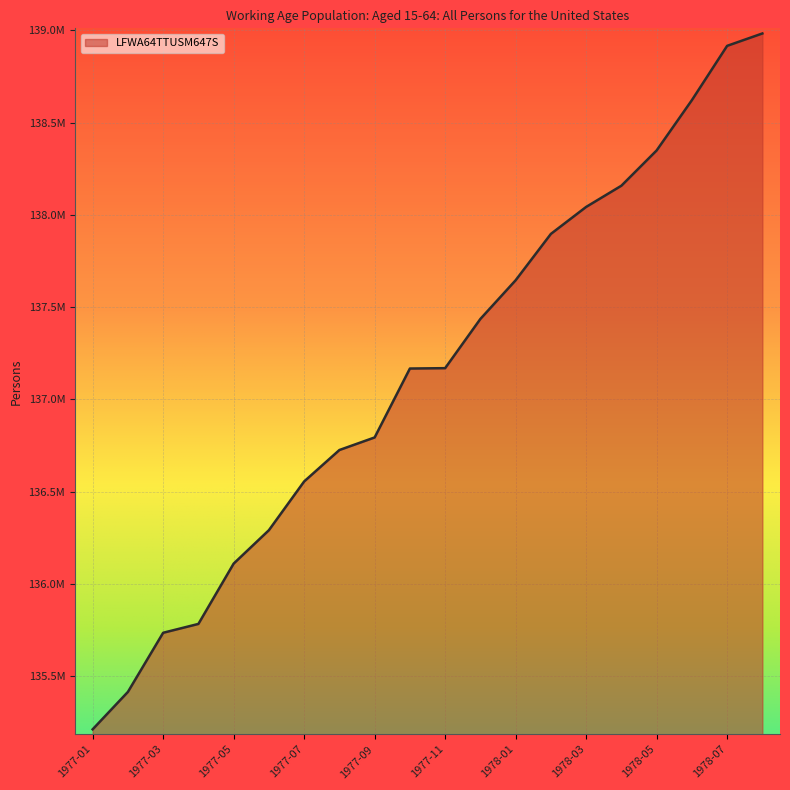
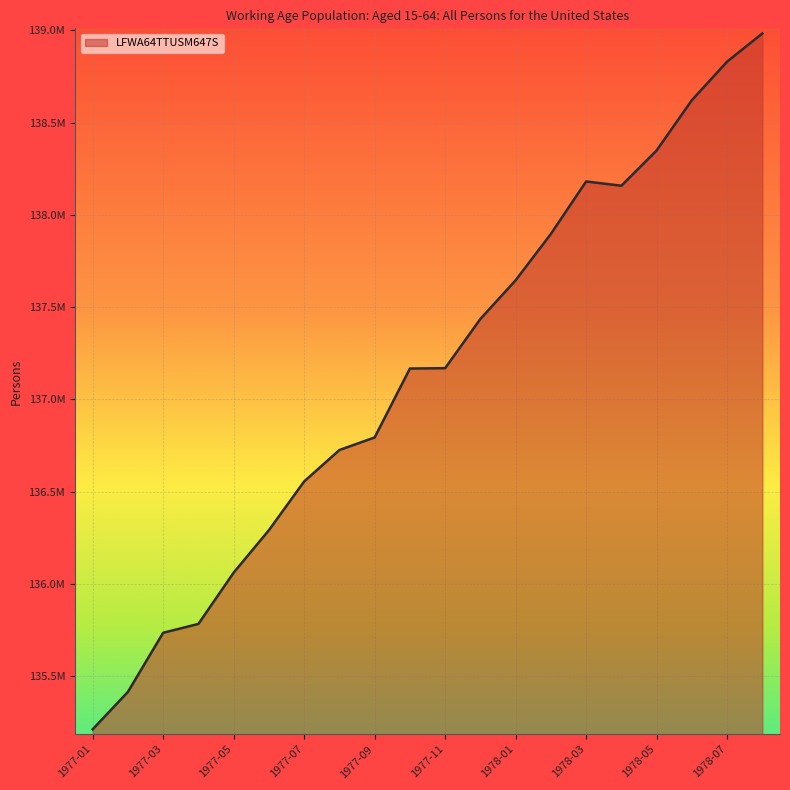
1977-05: 136110000 -> 136060000
1978-03: 138040000 -> 138180000
1978-07: 138920000 -> 138830000
